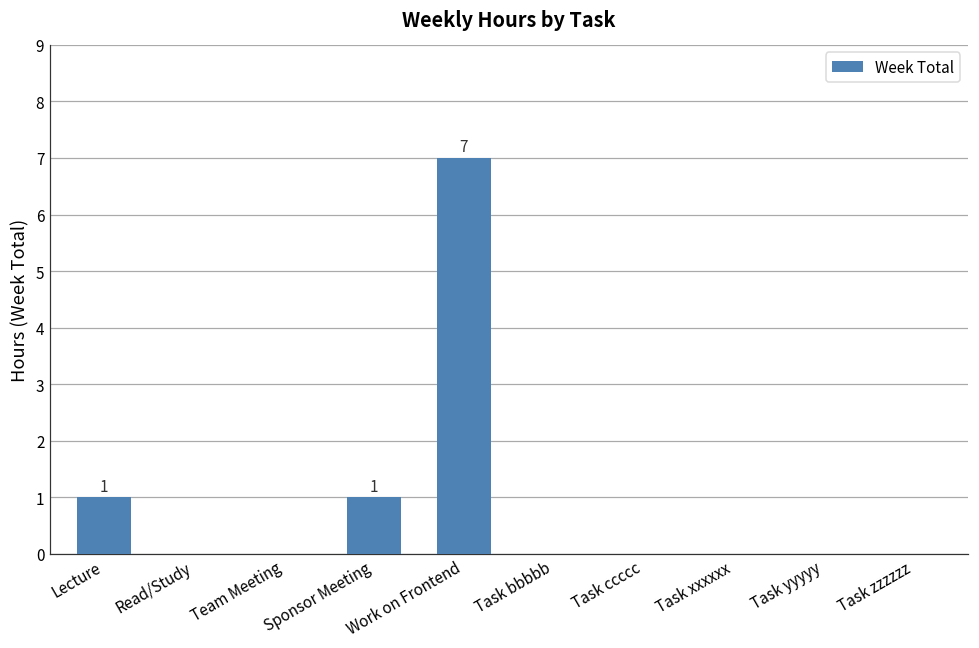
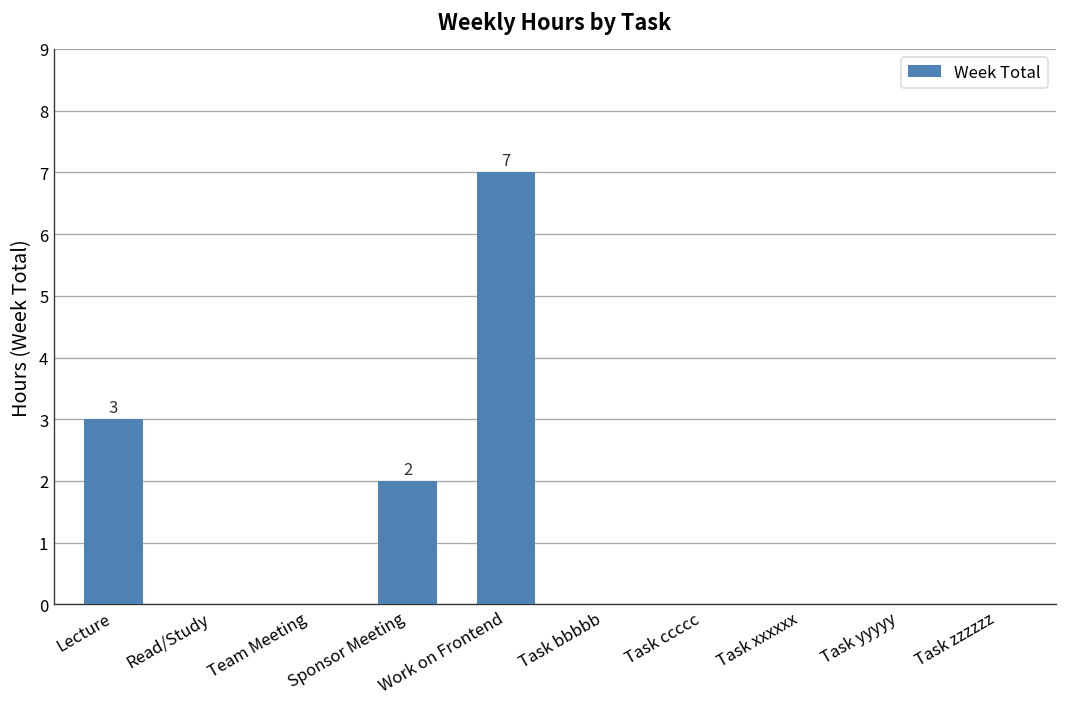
Lecture: 1 -> 3
Sponsor Meeting: 1 -> 2
